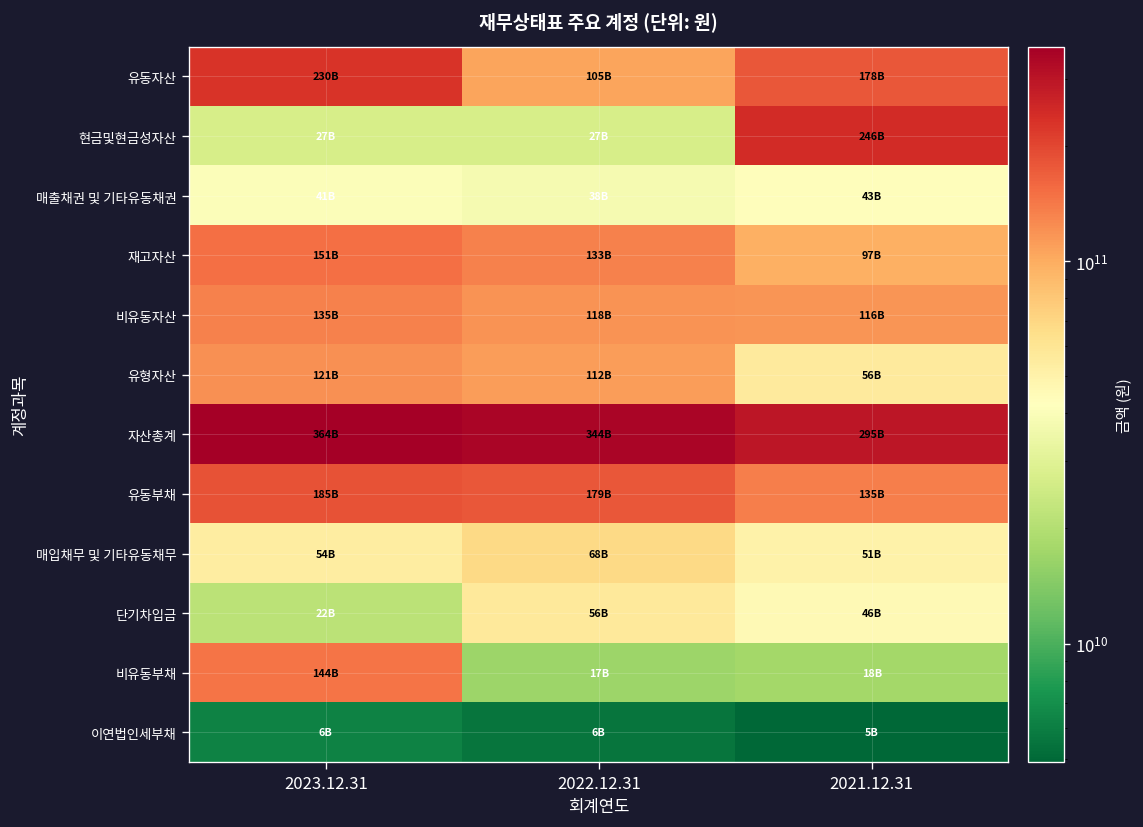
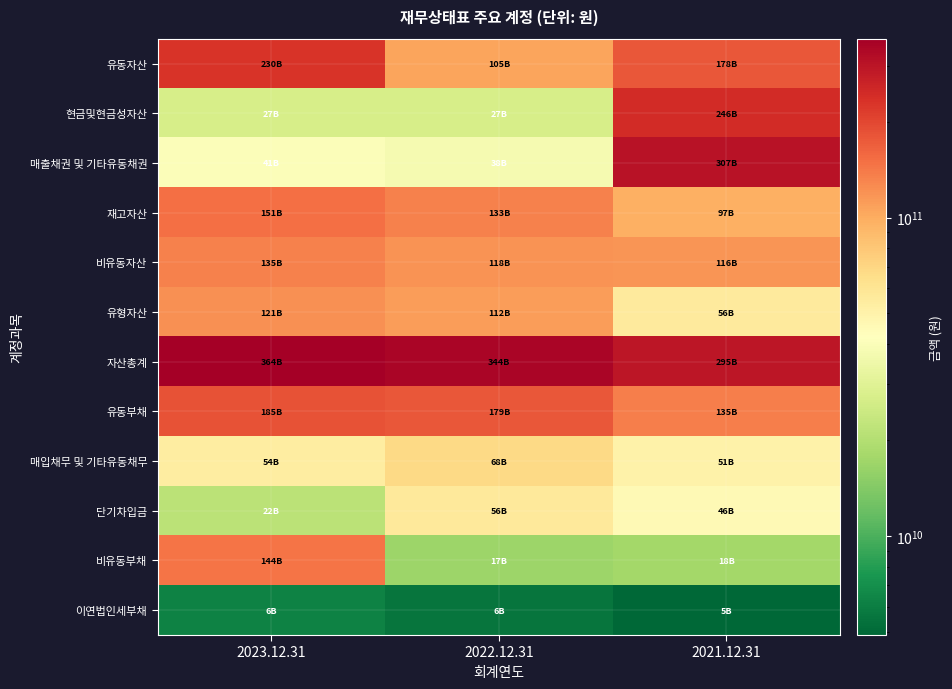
매출채권 및 기타유동채권, 2021.12.31: 43B -> 307B
